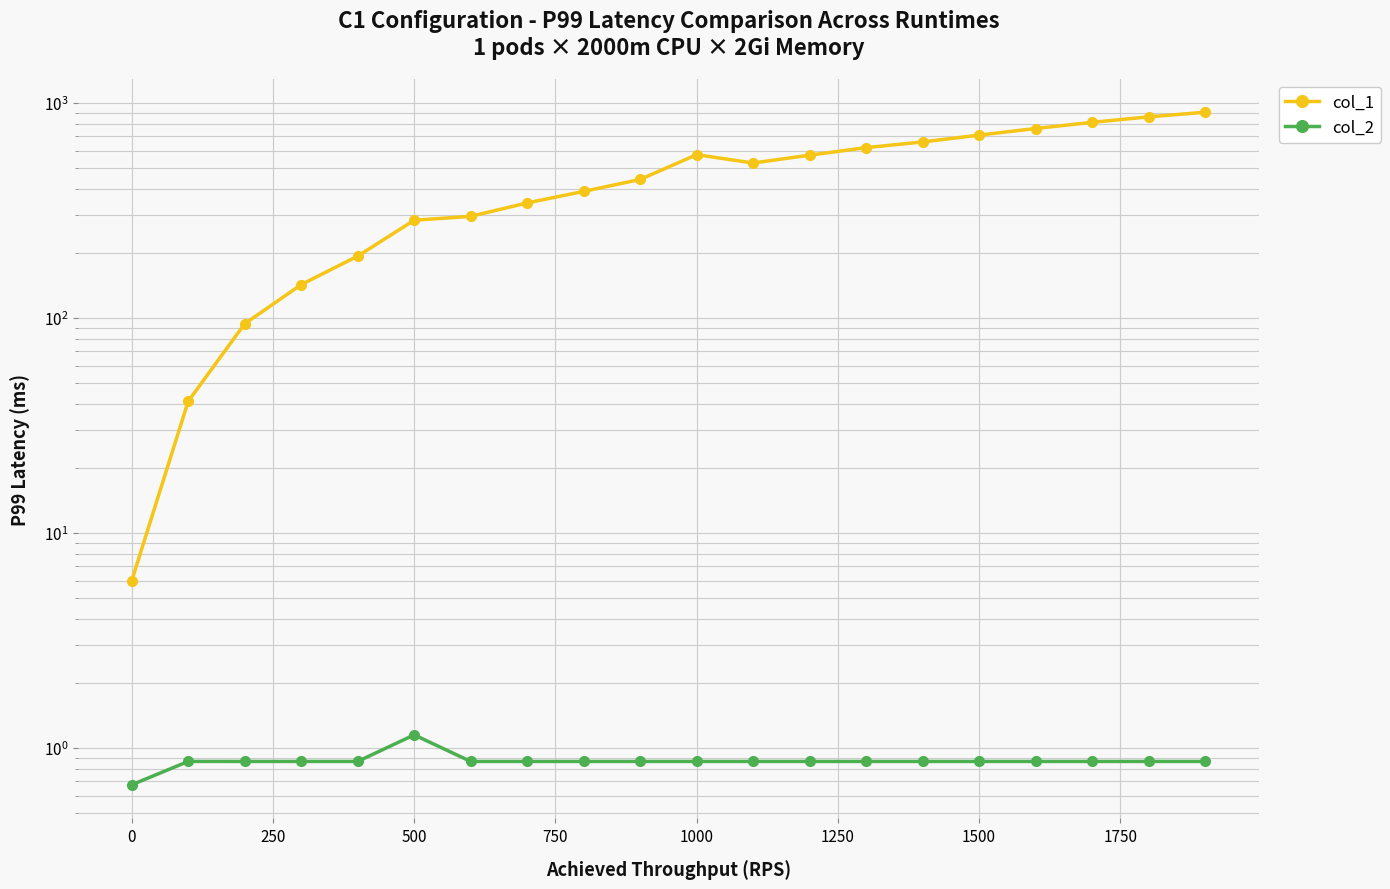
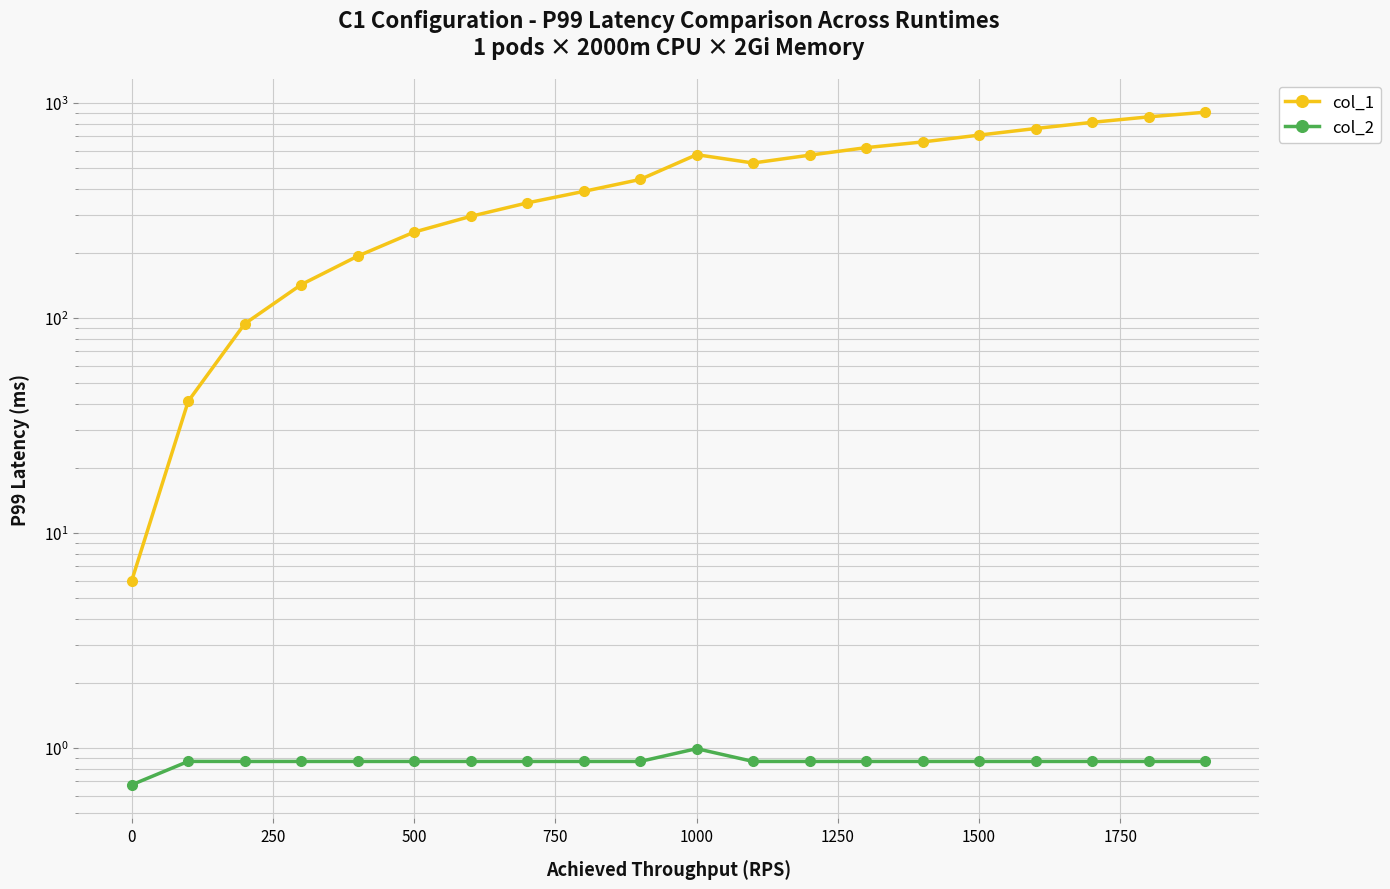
col_1, 500: 290 -> 250
col_2, 500: 1.2 -> 0.87
col_2, 1000: 0.87 -> 1.0
